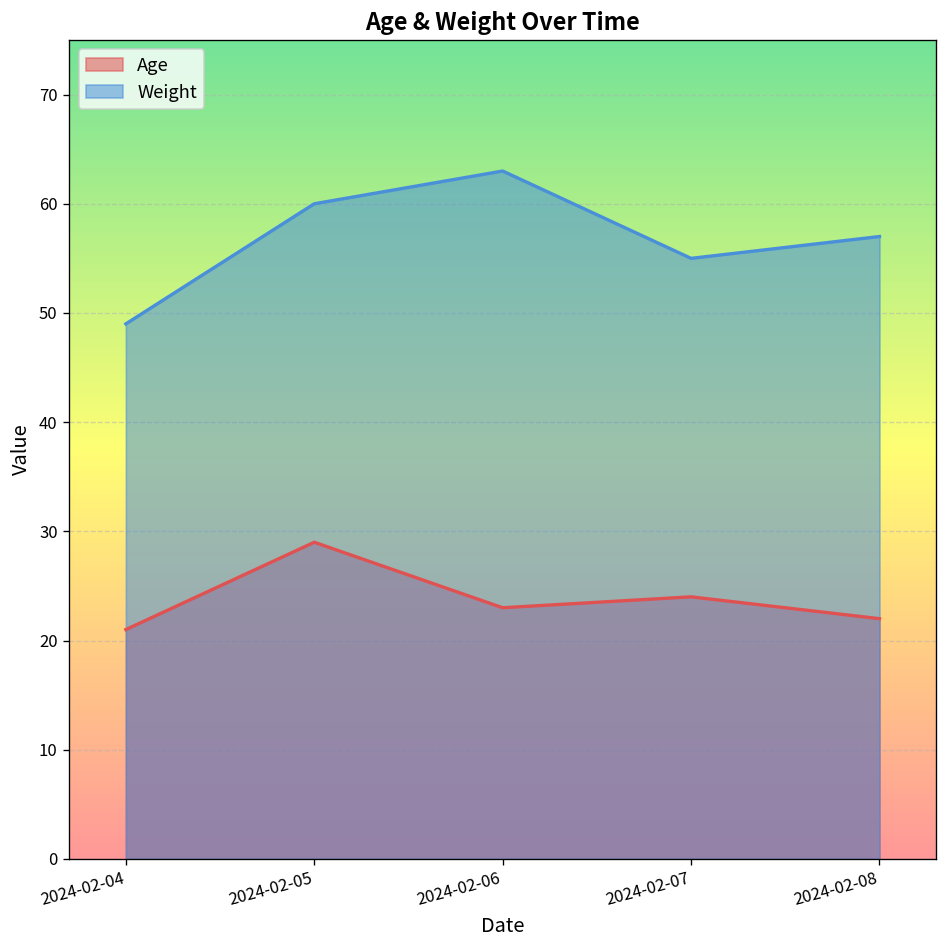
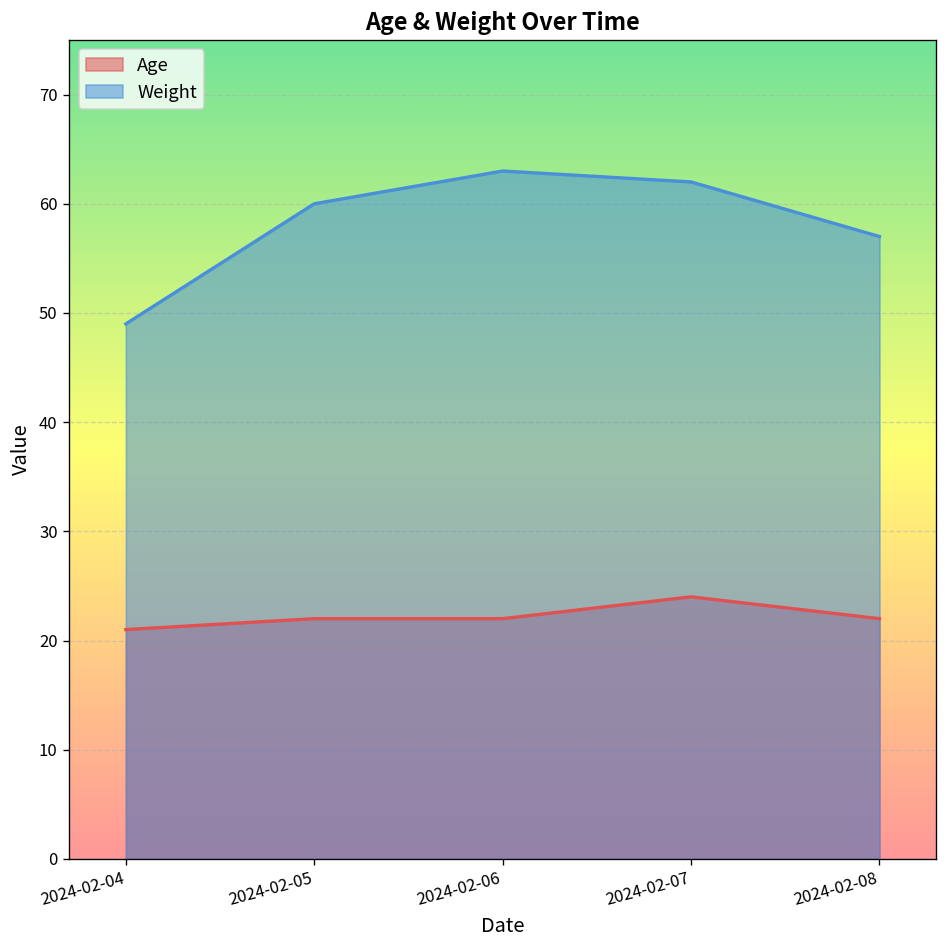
Age, 2024-02-05: 29 -> 22
Age, 2024-02-06: 23 -> 22
Weight, 2024-02-07: 55 -> 62
